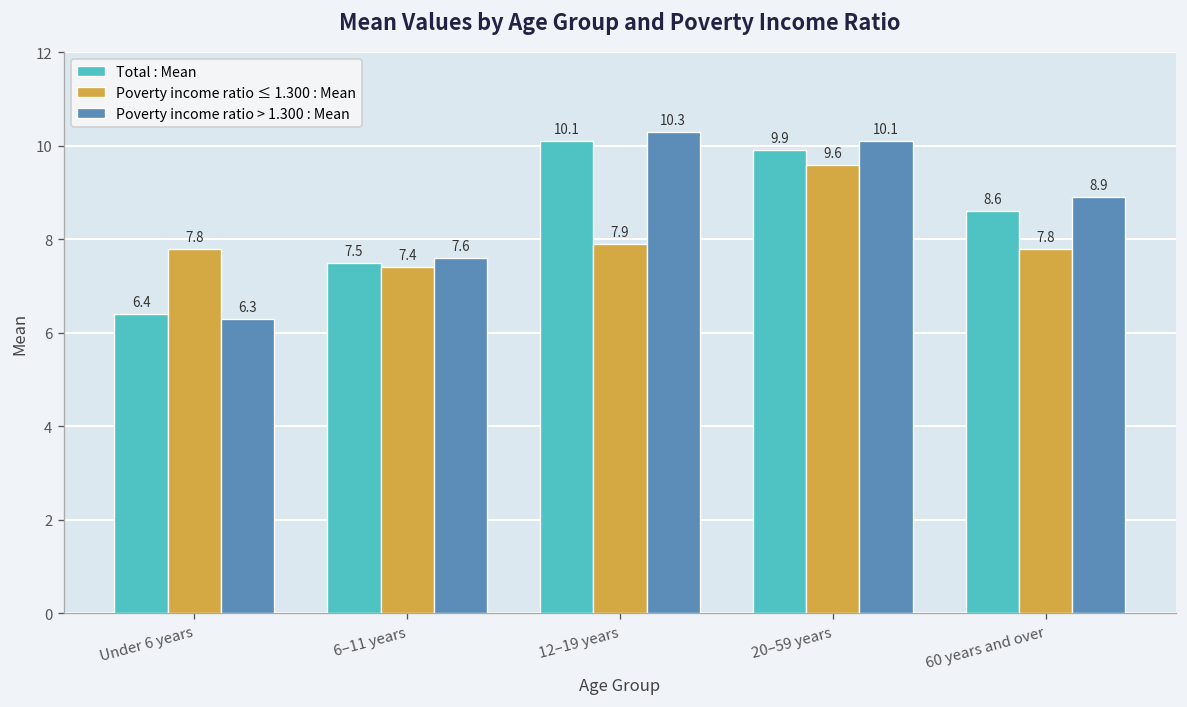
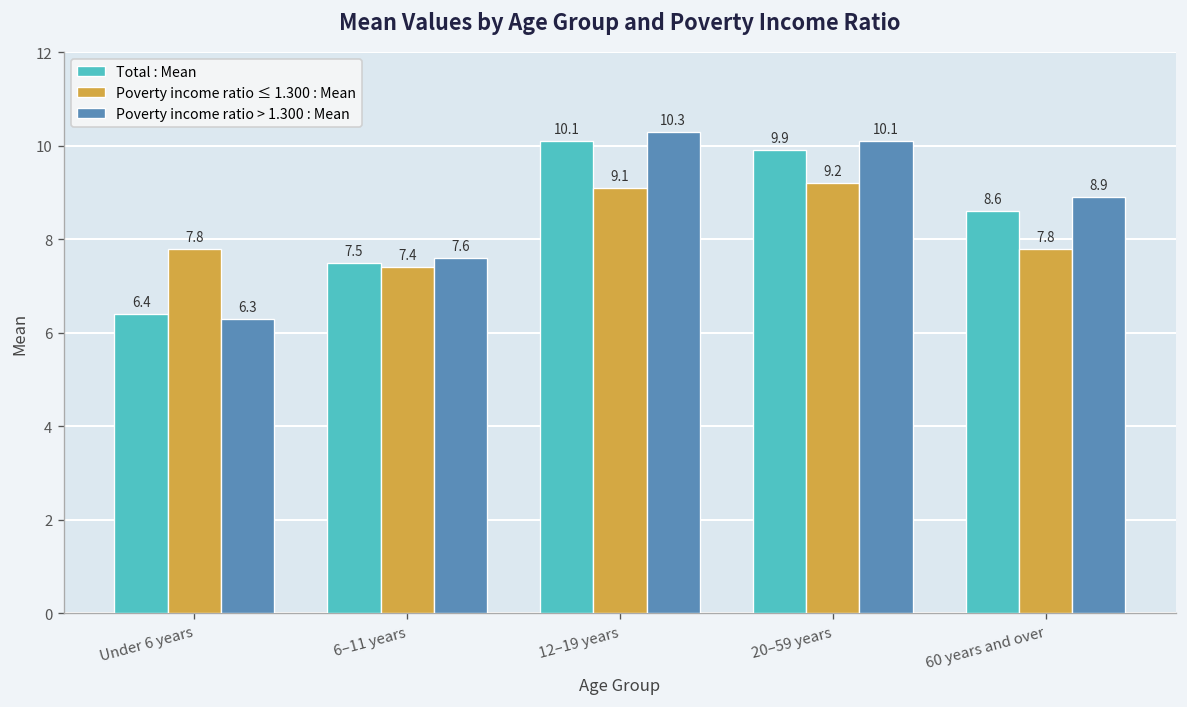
Poverty income ratio ≤ 1.300 : Mean, 12–19 years: 7.9 -> 9.1
Poverty income ratio ≤ 1.300 : Mean, 20–59 years: 9.6 -> 9.2
